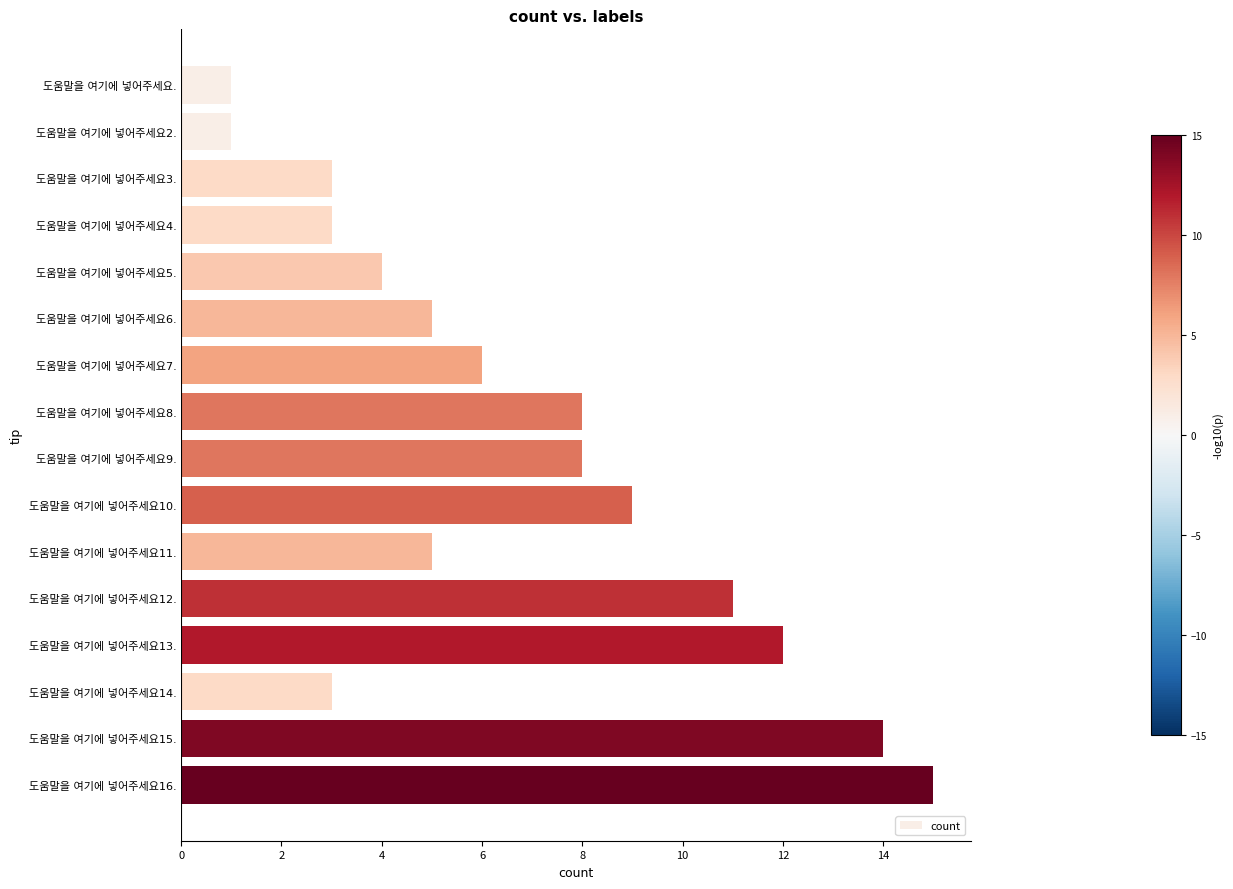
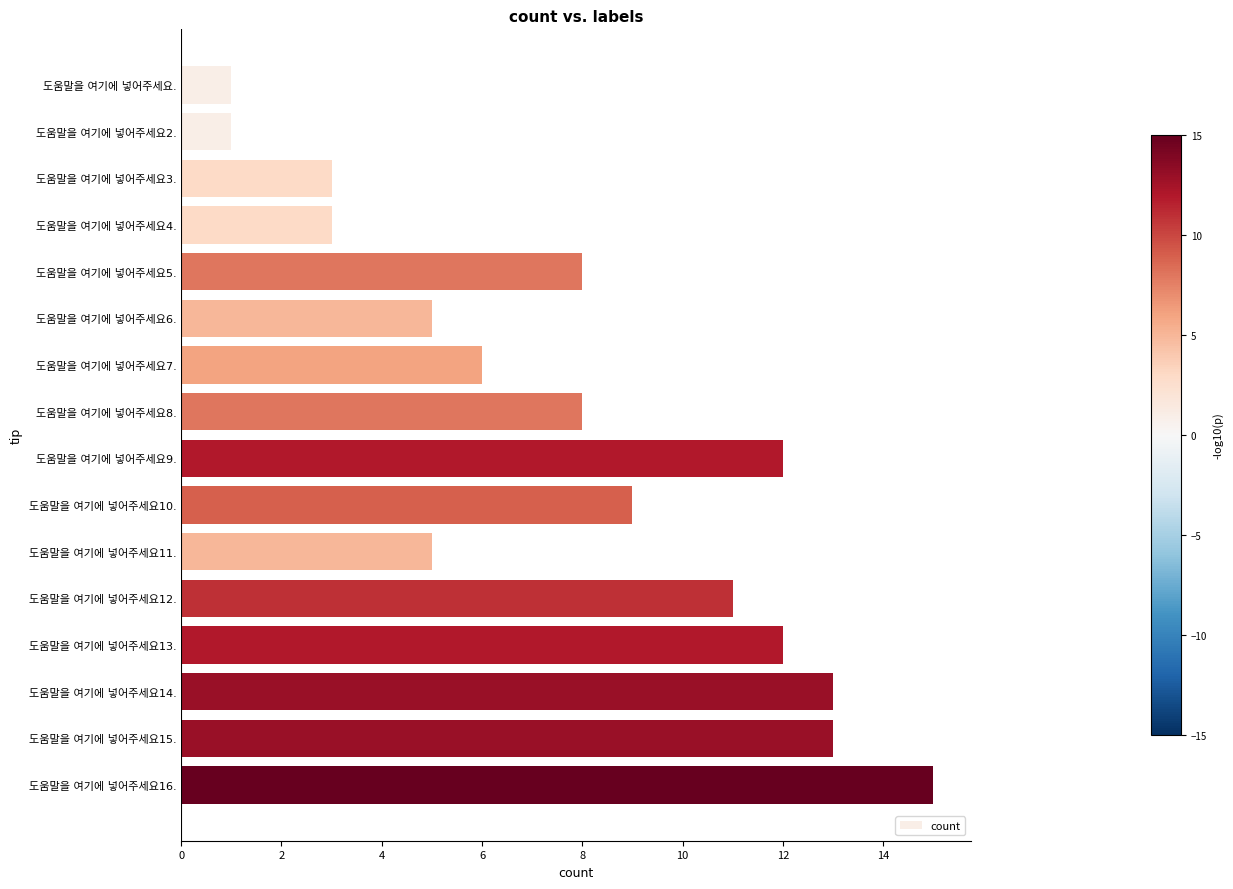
도움말을 여기에 넣어주세요5.: 4 -> 8
도움말을 여기에 넣어주세요9.: 8 -> 12
도움말을 여기에 넣어주세요14.: 3 -> 13
도움말을 여기에 넣어주세요15.: 14 -> 13
